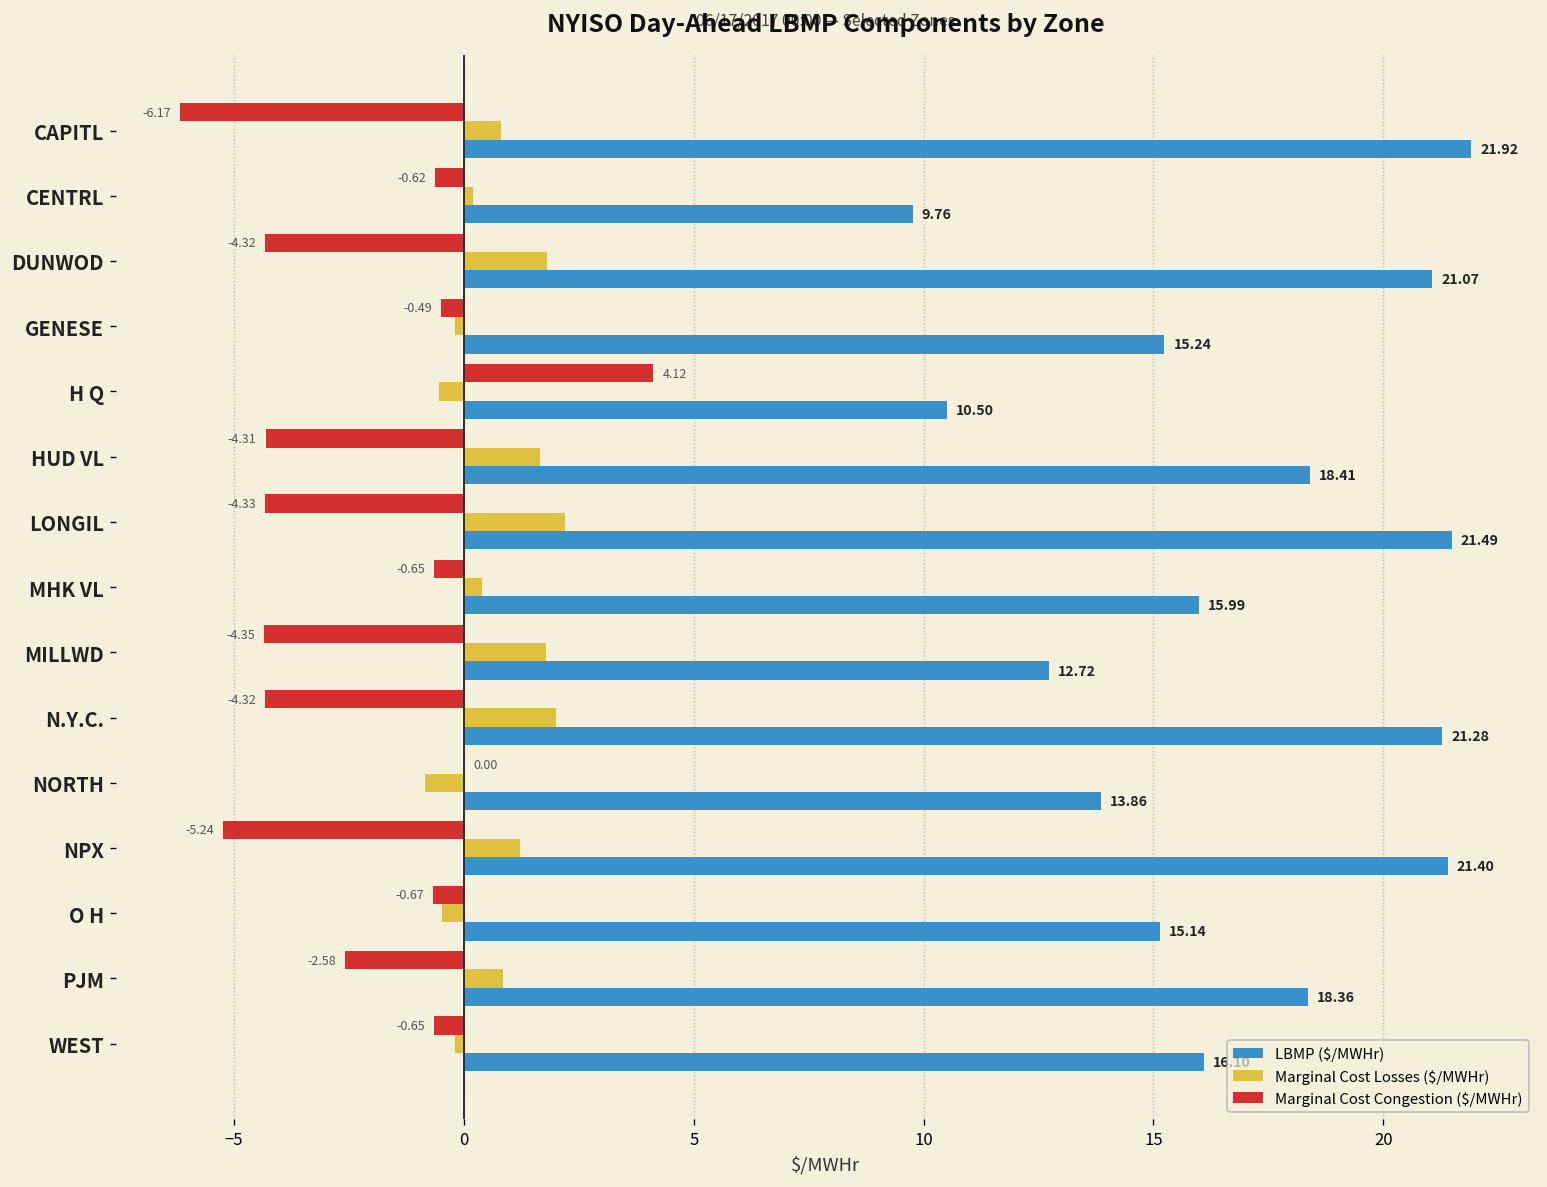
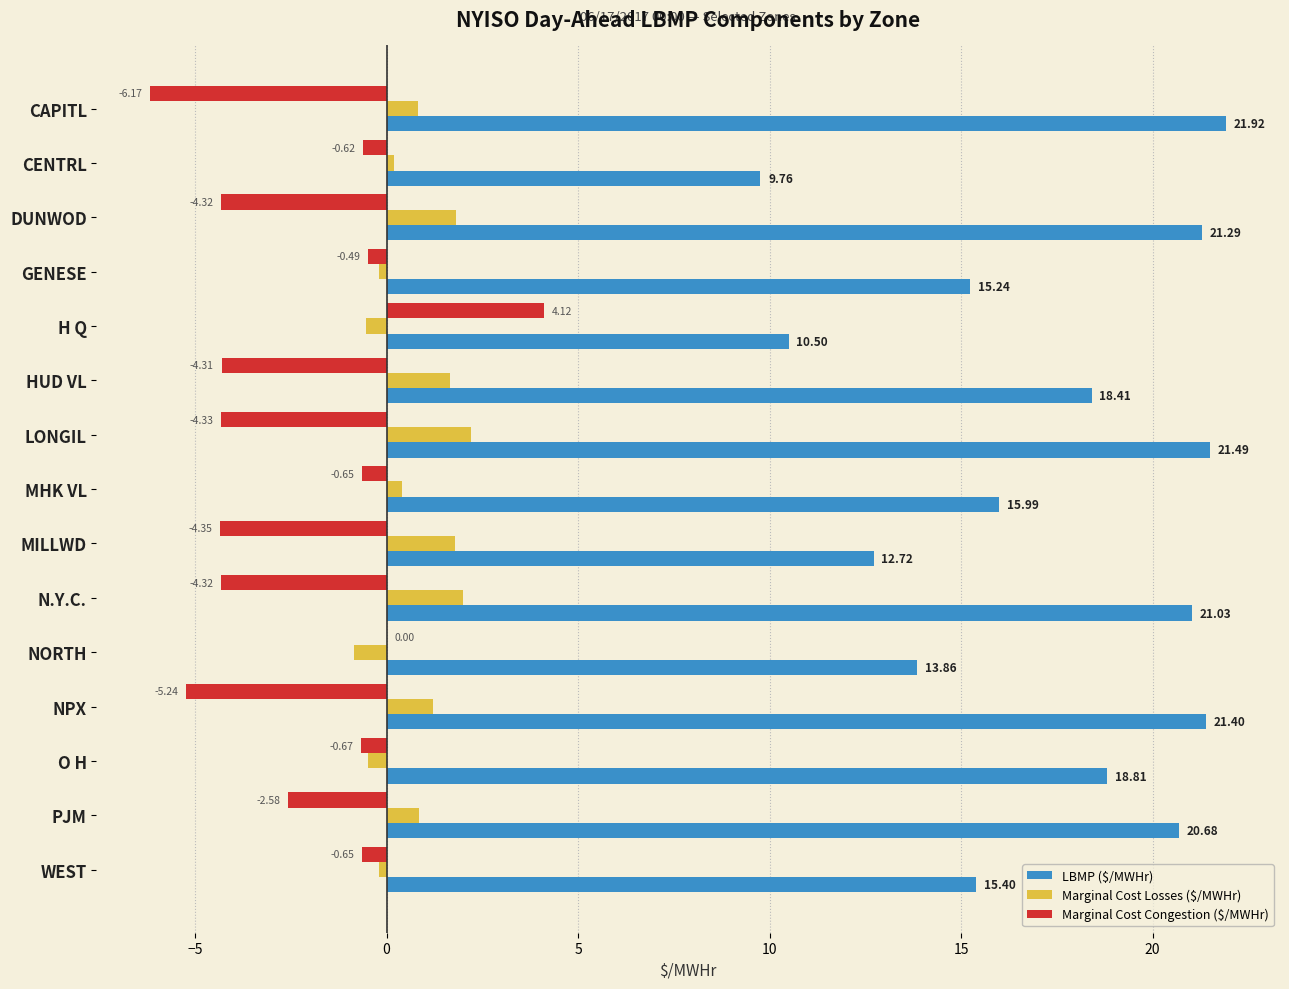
LBMP ($/MWHr), DUNWOD: 21.07 -> 21.29
LBMP ($/MWHr), N.Y.C.: 21.28 -> 21.03
LBMP ($/MWHr), O H: 15.14 -> 18.81
LBMP ($/MWHr), PJM: 18.36 -> 20.68
LBMP ($/MWHr), WEST: 16.1 -> 15.4
